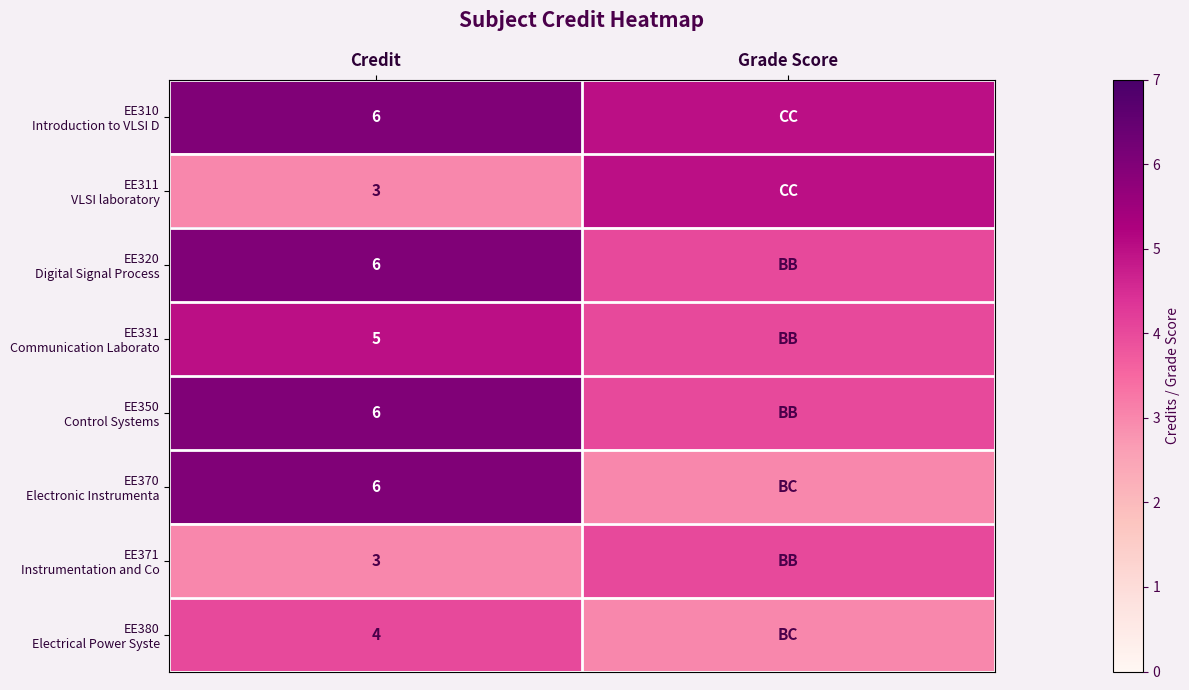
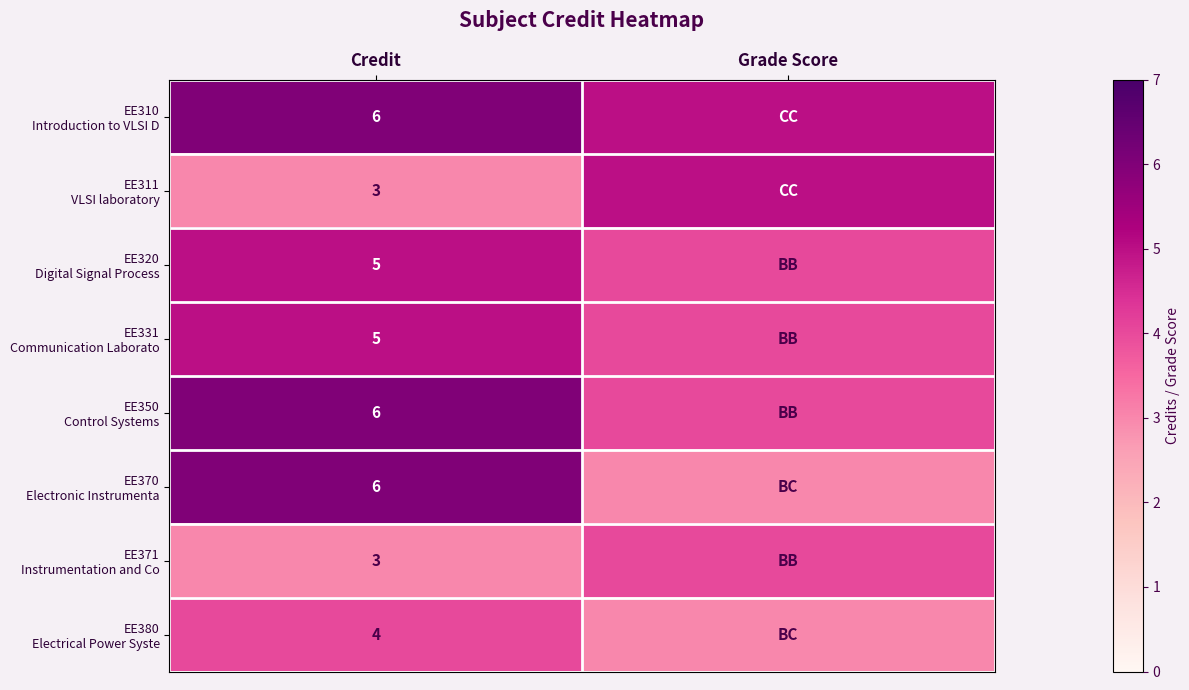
EE320 Digital Signal Process, Credit: 6 -> 5
